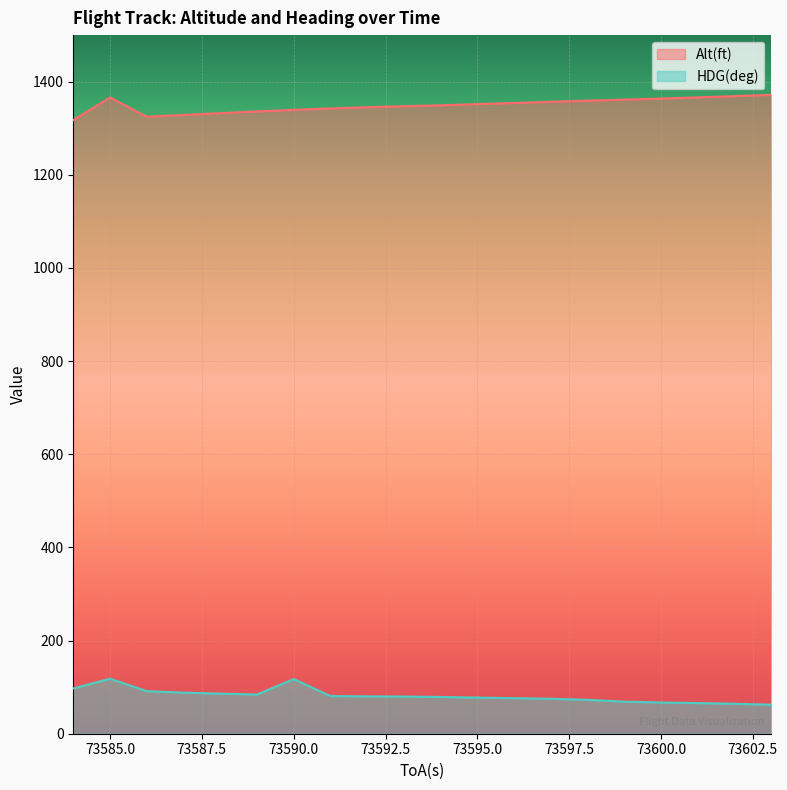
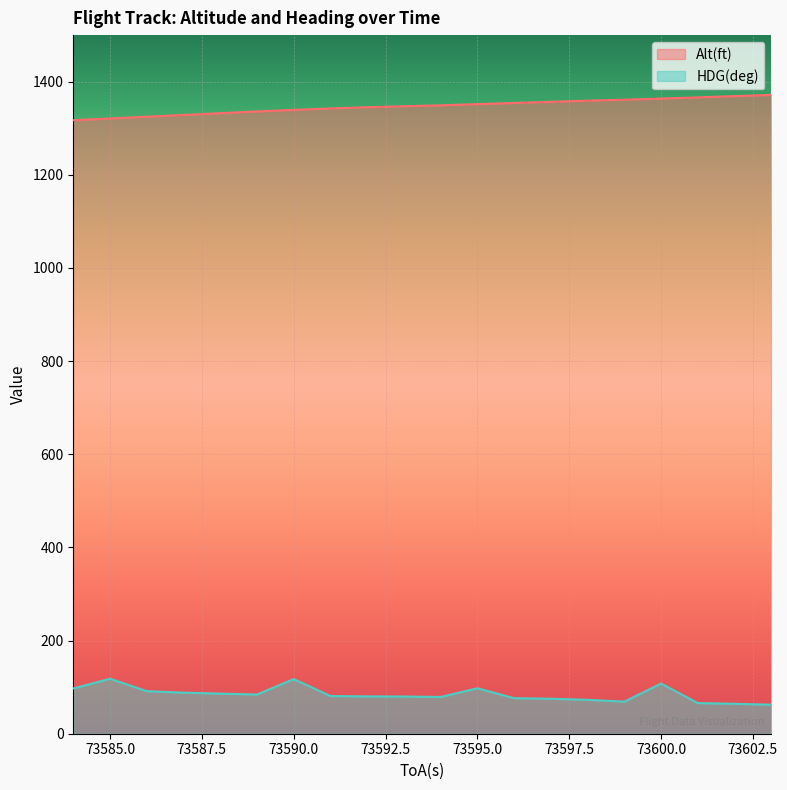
Alt(ft), 73585.0: 1370 -> 1320
HDG(deg), 73595.0: 80 -> 100
HDG(deg), 73600.0: 70 -> 110
